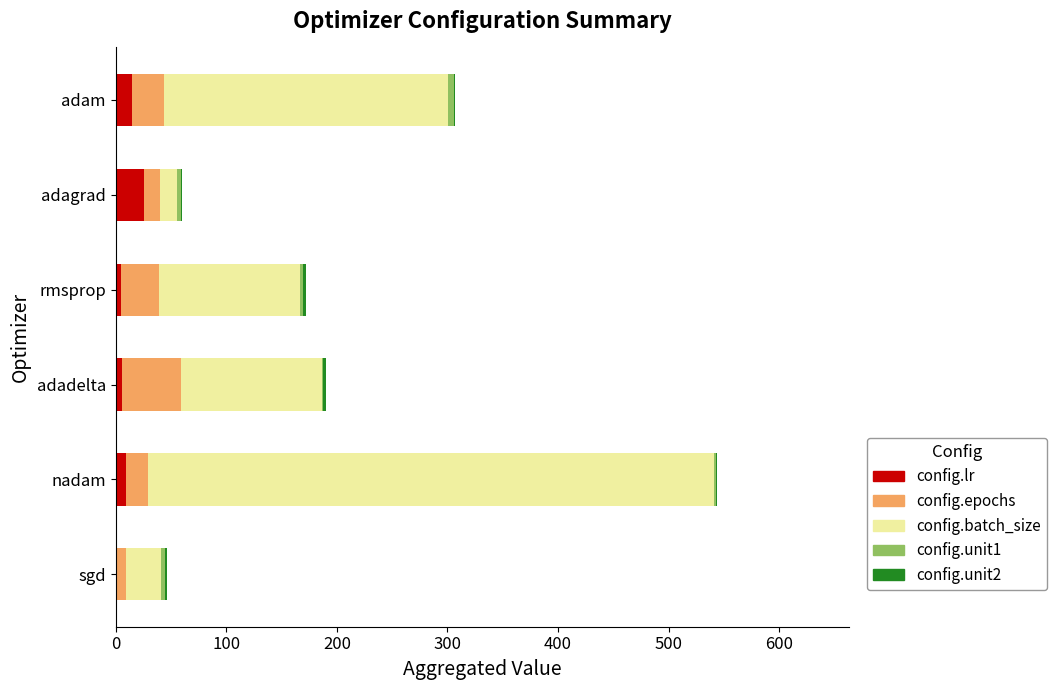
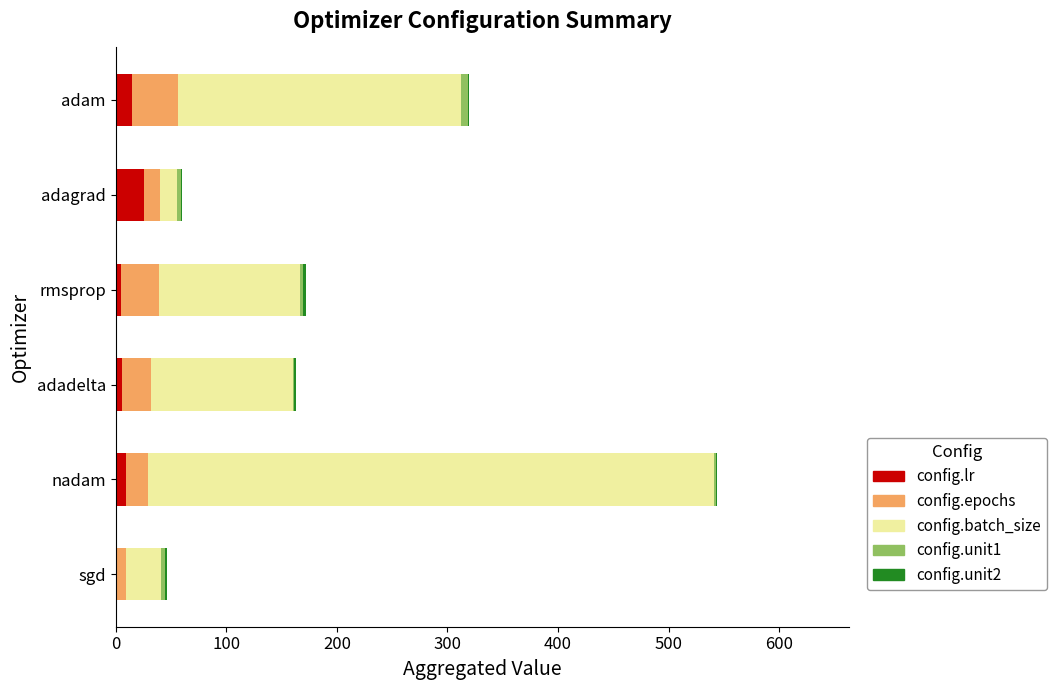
config.epochs, adam: 29 -> 41
config.epochs, adadelta: 53 -> 26
